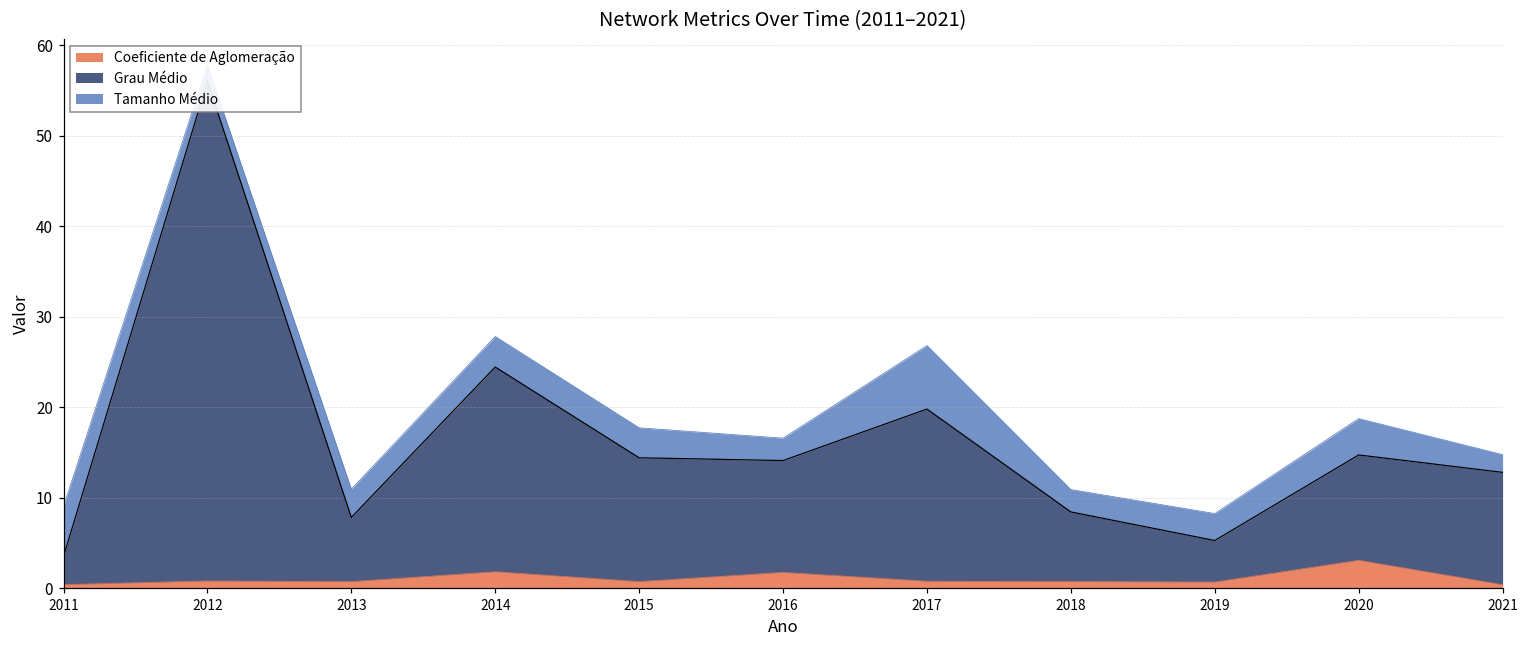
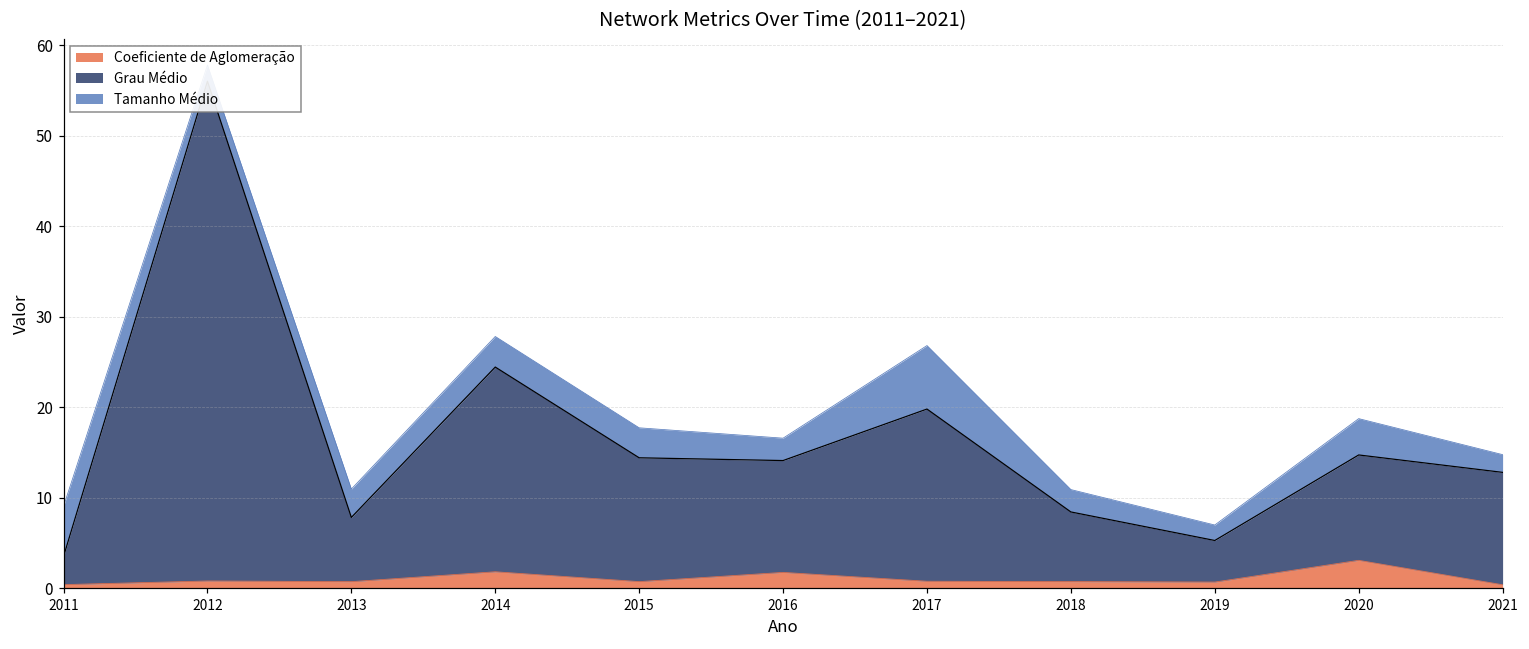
Tamanho Médio, 2019: 3 -> 2
